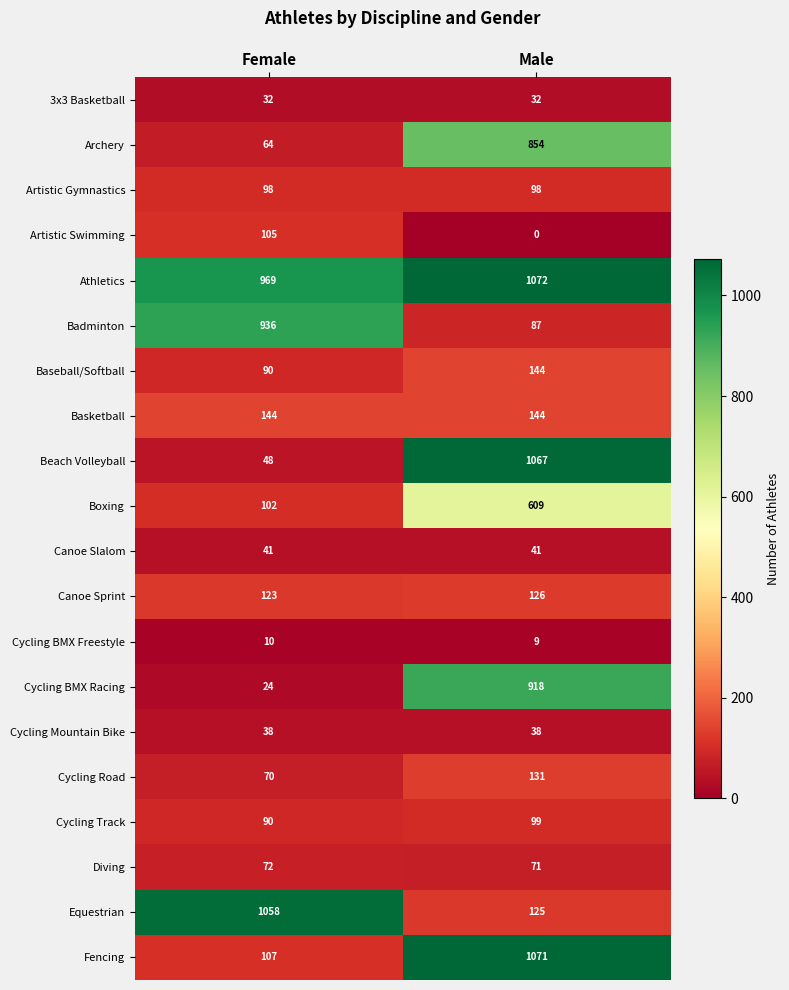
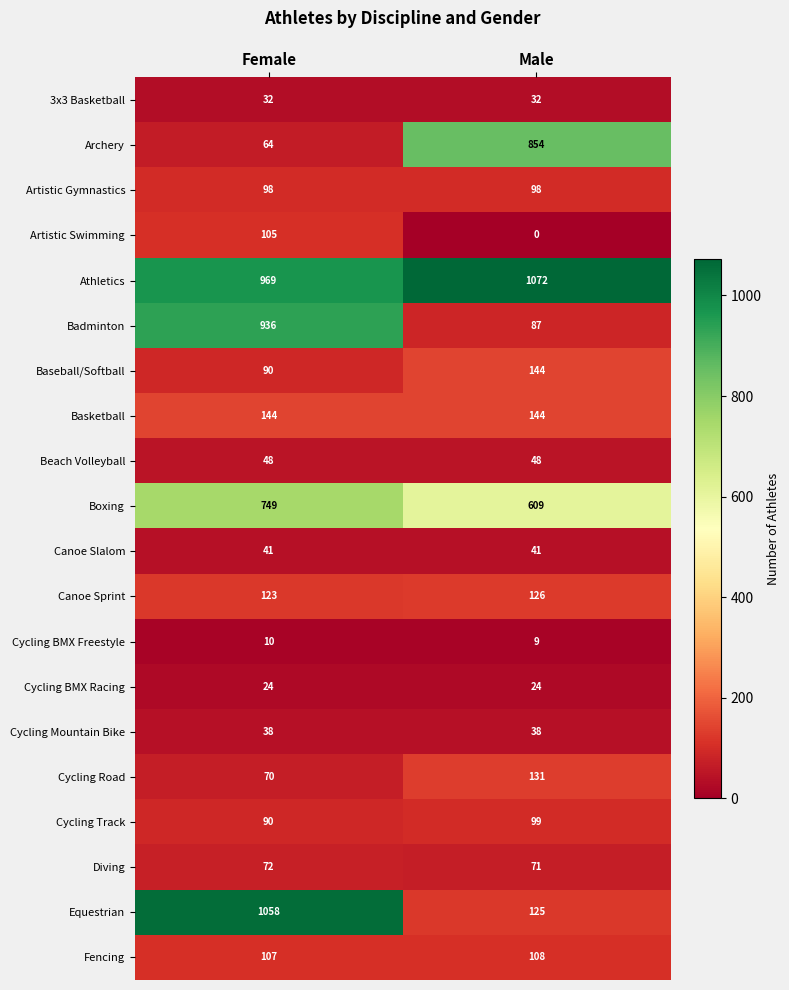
Beach Volleyball, Male: 1067 -> 48
Boxing, Female: 102 -> 749
Cycling BMX Racing, Male: 918 -> 24
Fencing, Male: 1071 -> 108
